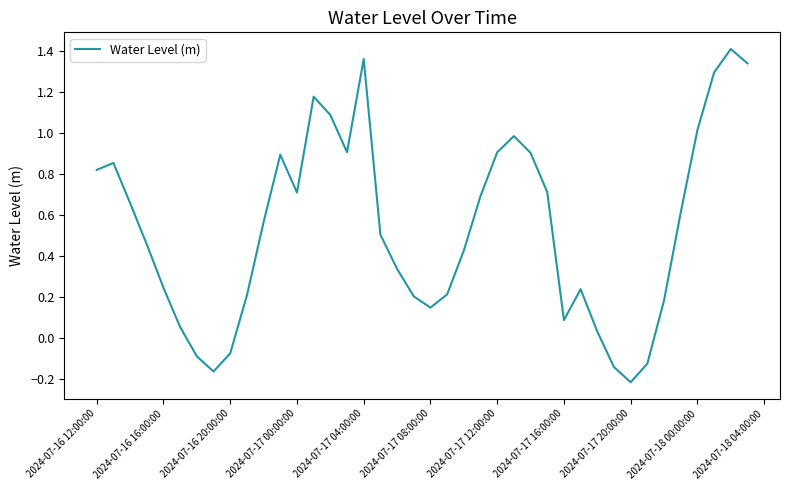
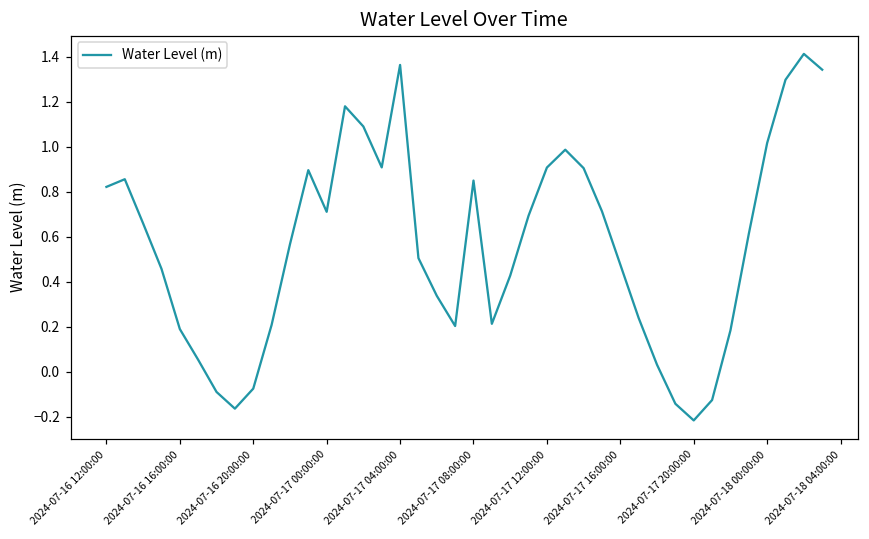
2024-07-16 16:00:00: 0.24 -> 0.19
2024-07-17 08:00:00: 0.15 -> 0.85
2024-07-17 16:00:00: 0.09 -> 0.48
